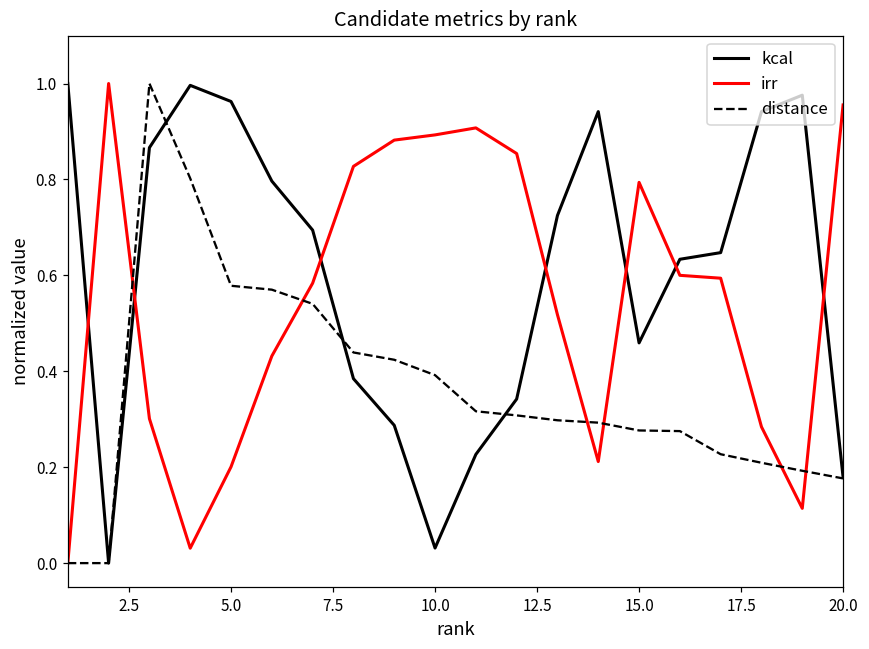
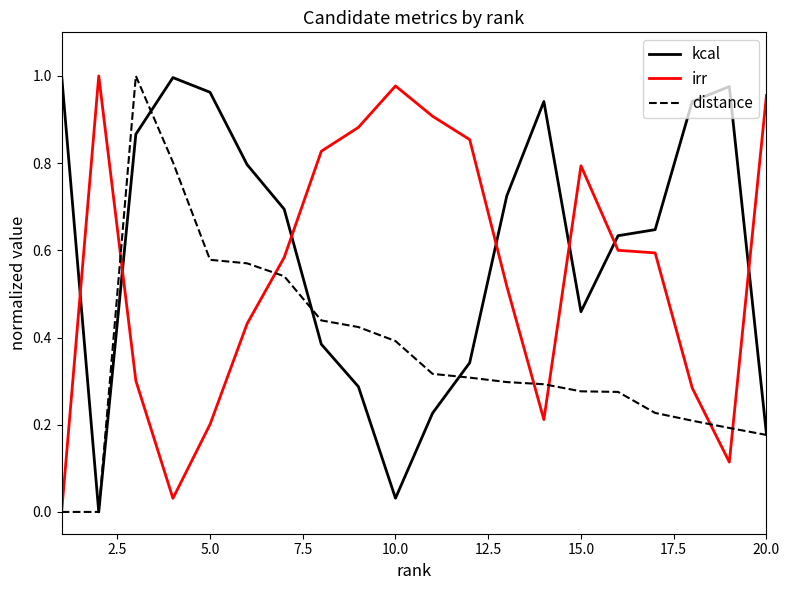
irr, 10.0: 0.89 -> 0.98
